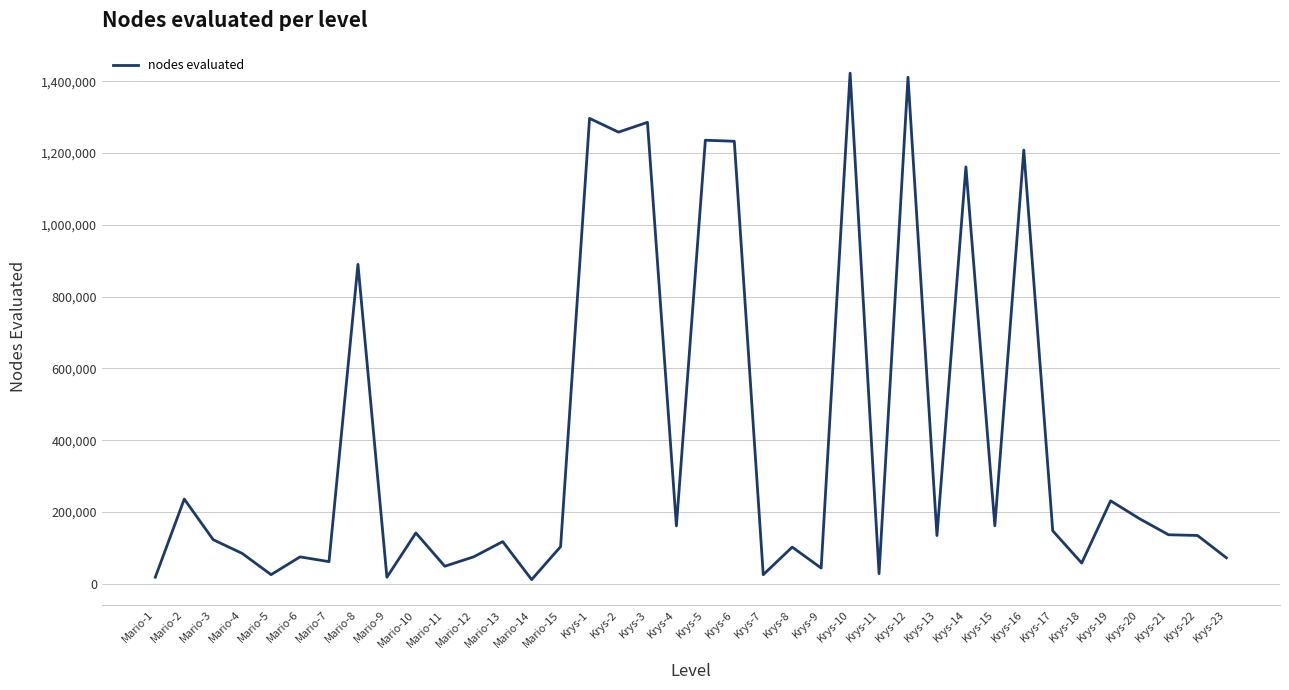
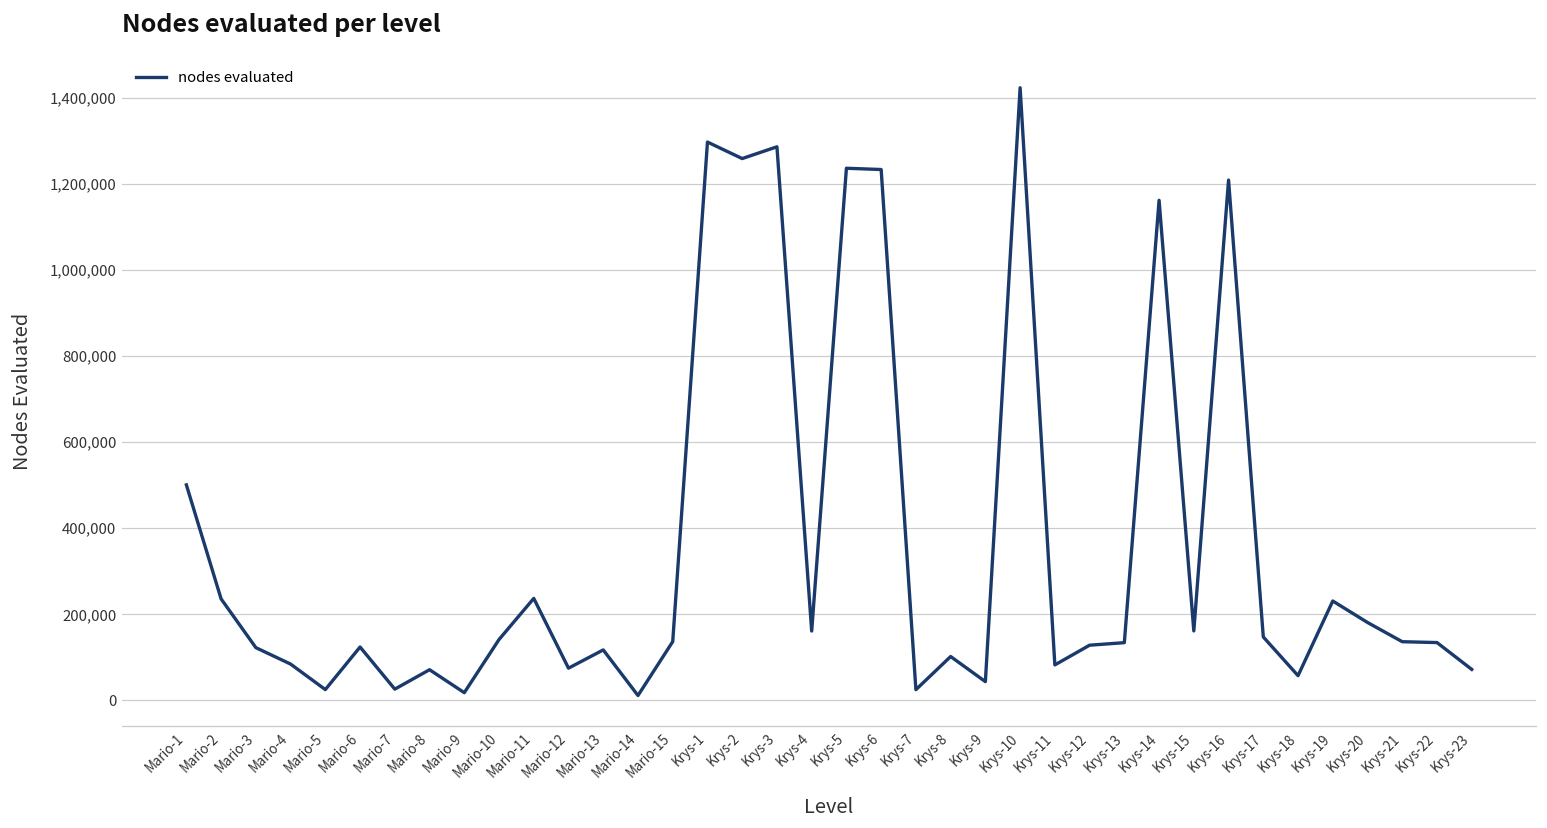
Mario-1: 20,000 -> 500,000
Mario-6: 70,000 -> 120,000
Mario-7: 60,000 -> 30,000
Mario-8: 890,000 -> 70,000
Mario-11: 50,000 -> 240,000
Mario-15: 100,000 -> 140,000
Krys-11: 30,000 -> 80,000
Krys-12: 1,410,000 -> 130,000
